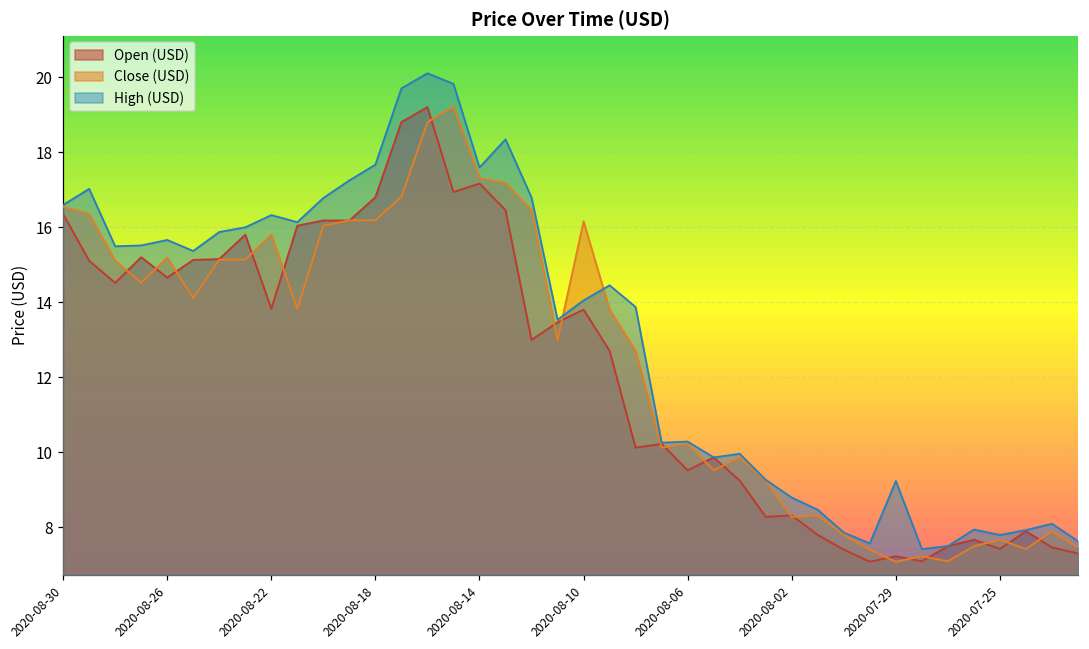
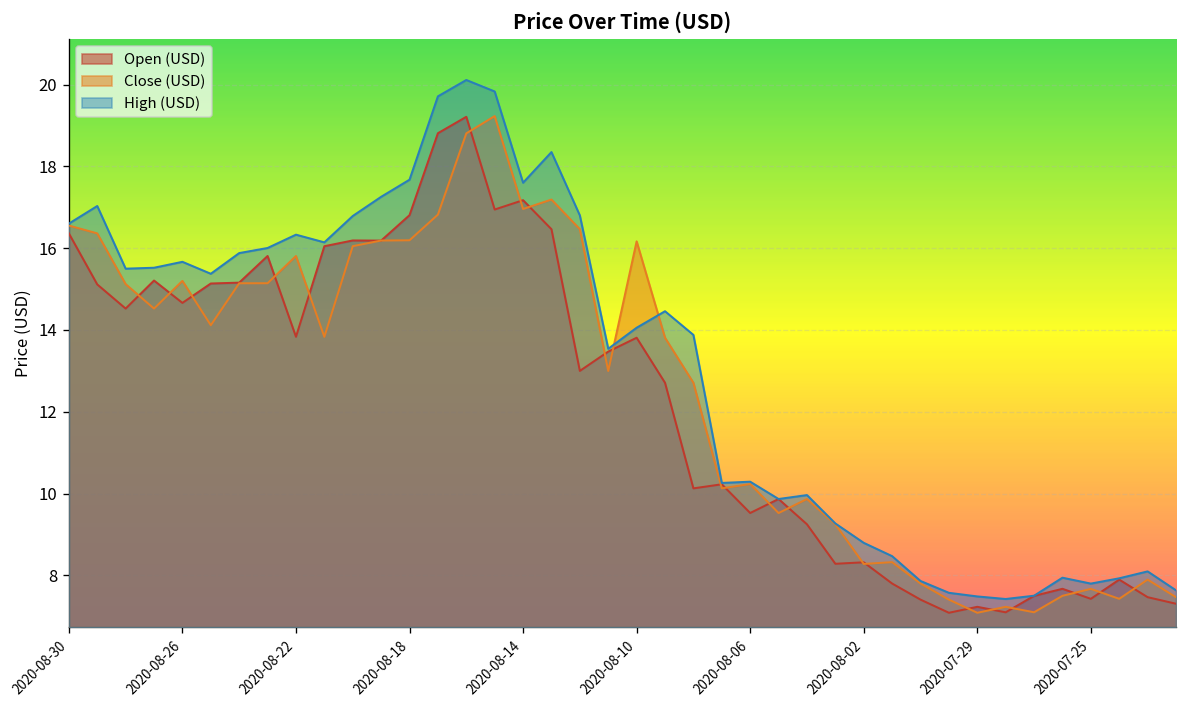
Close (USD), 2020-08-14: 17.3 -> 17.0
High (USD), 2020-07-29: 9.2 -> 7.5
